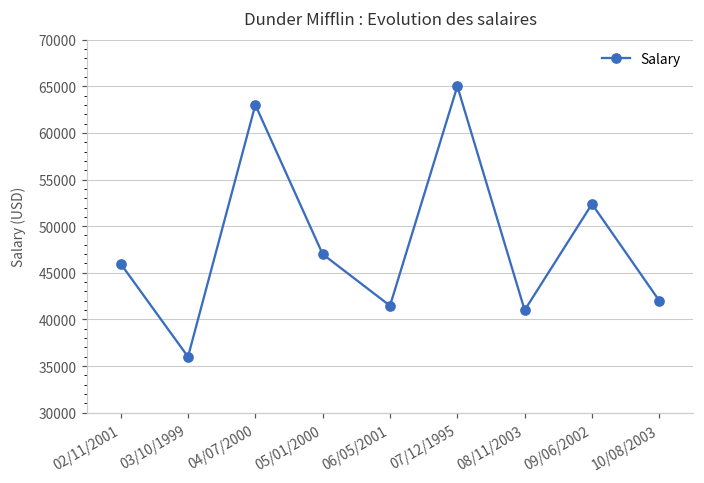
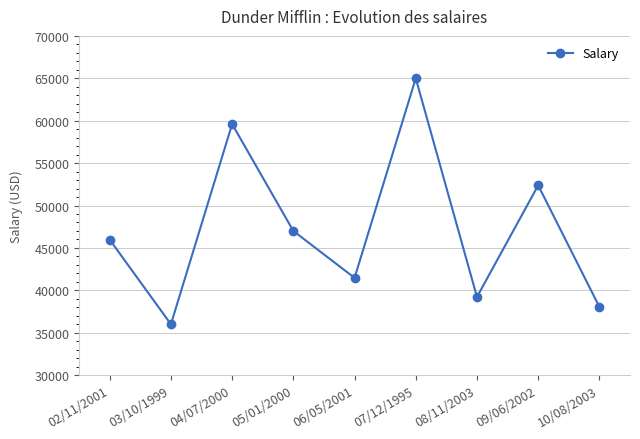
04/07/2000: 63000 -> 60000
08/11/2003: 41000 -> 39000
10/08/2003: 42000 -> 38000
